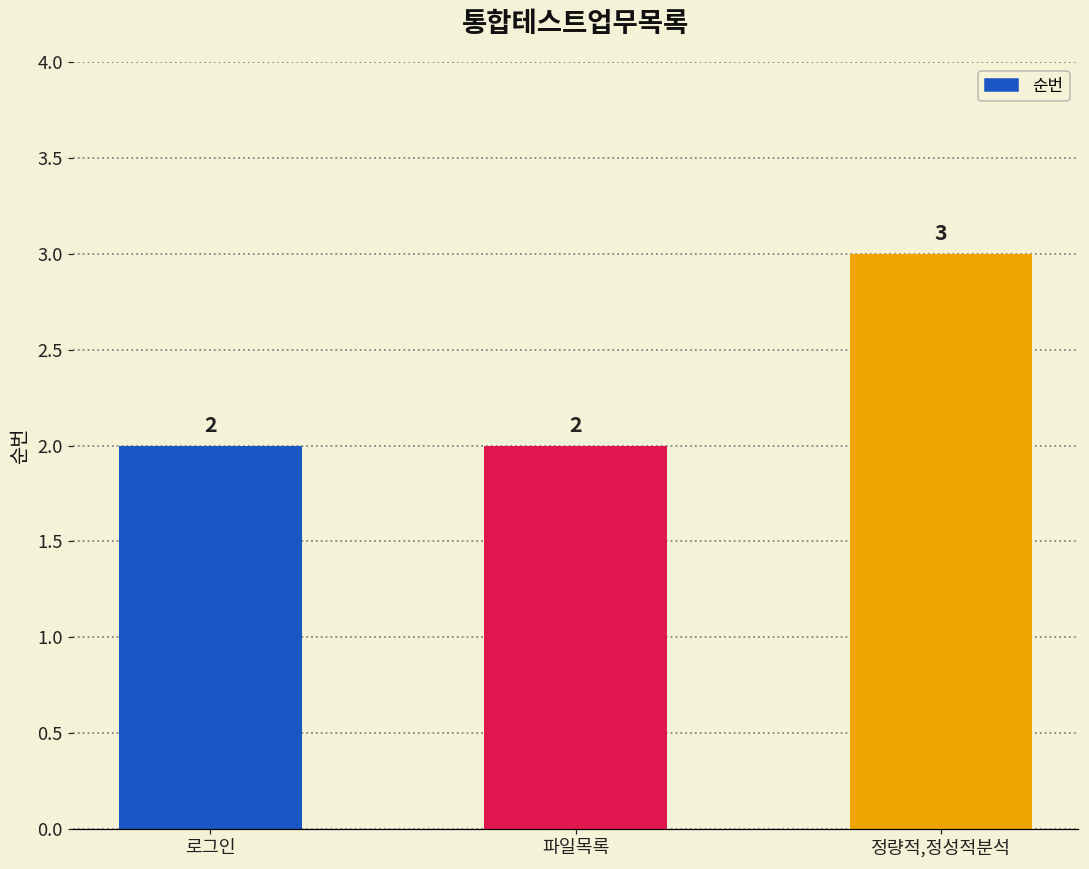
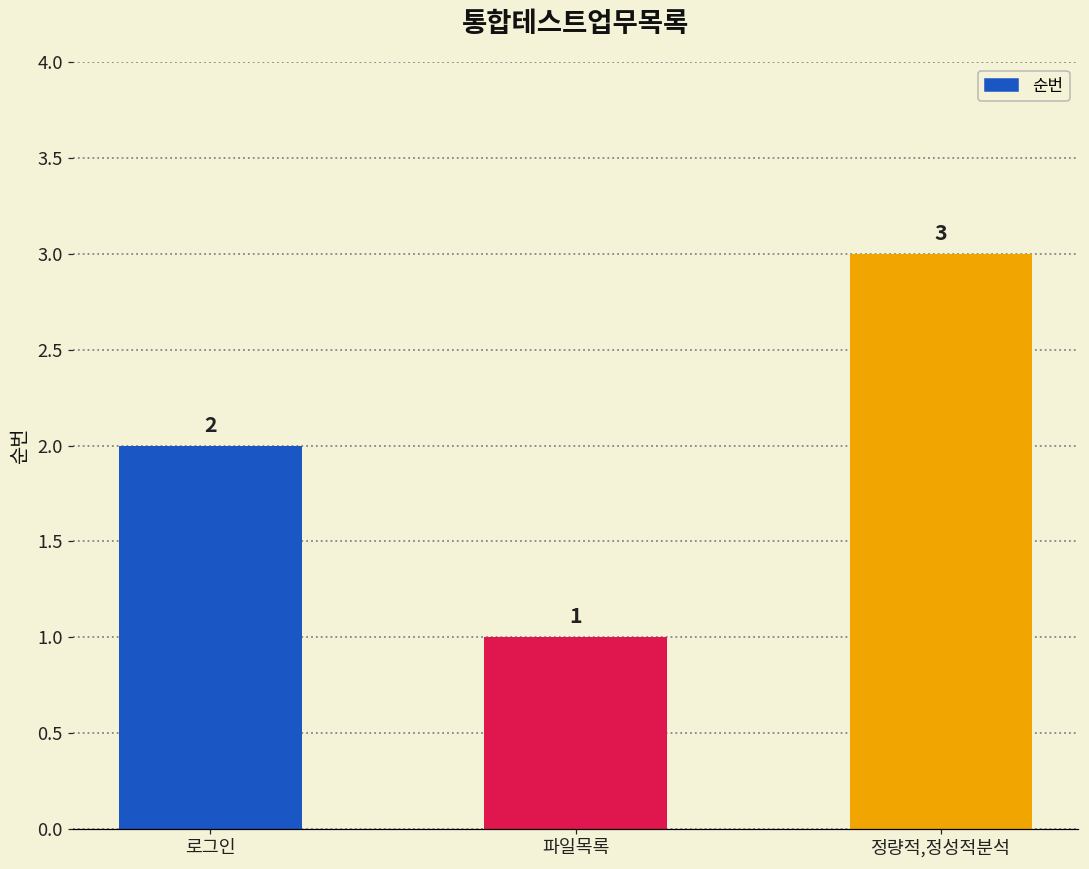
파일목록: 2 -> 1
